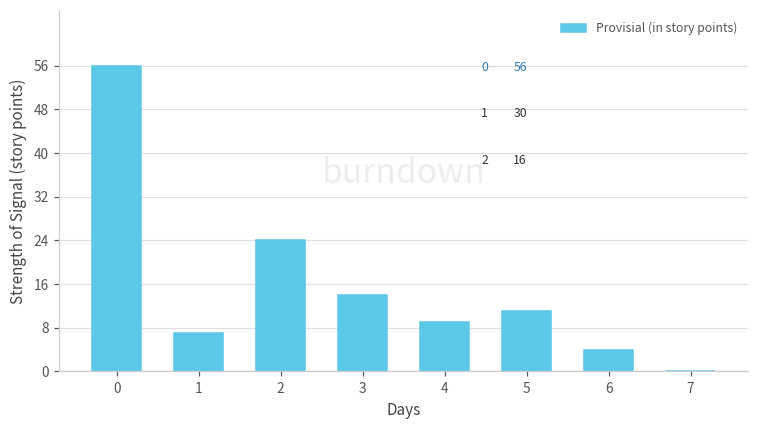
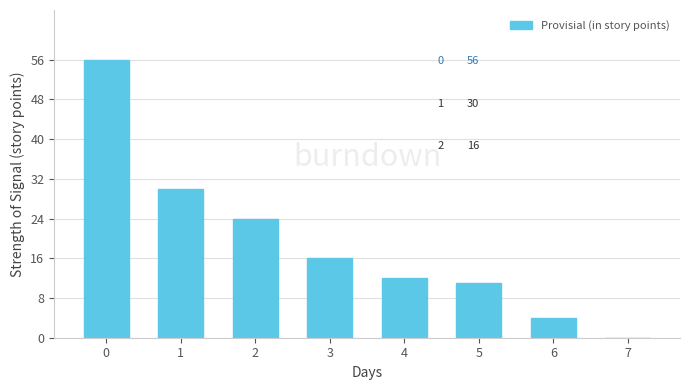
1: 7 -> 30
3: 14 -> 16
4: 9 -> 12
